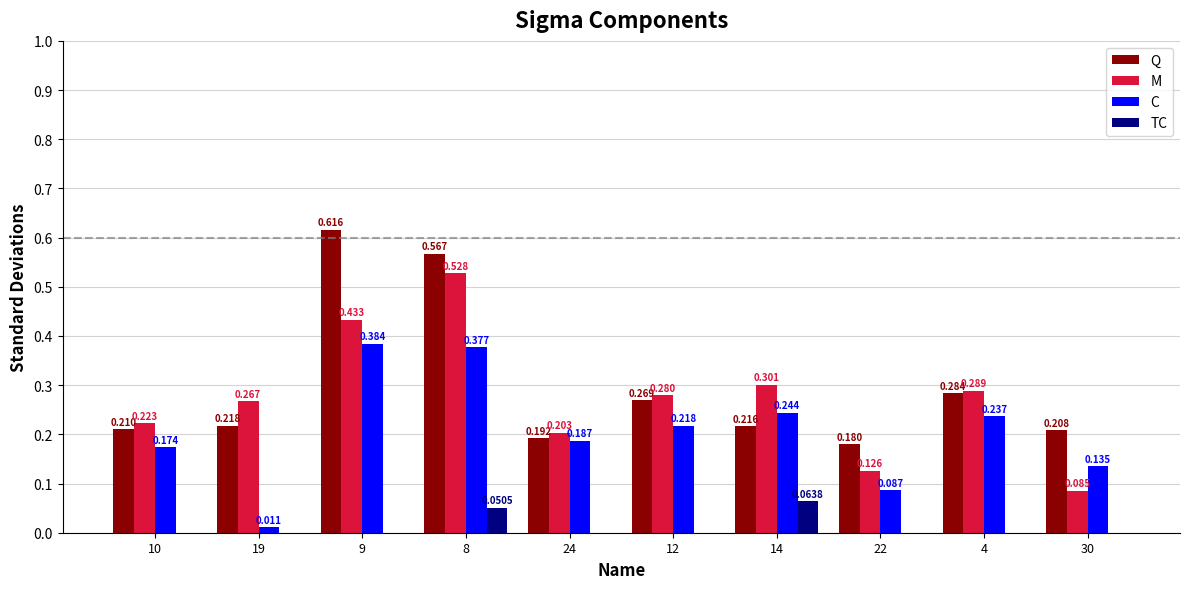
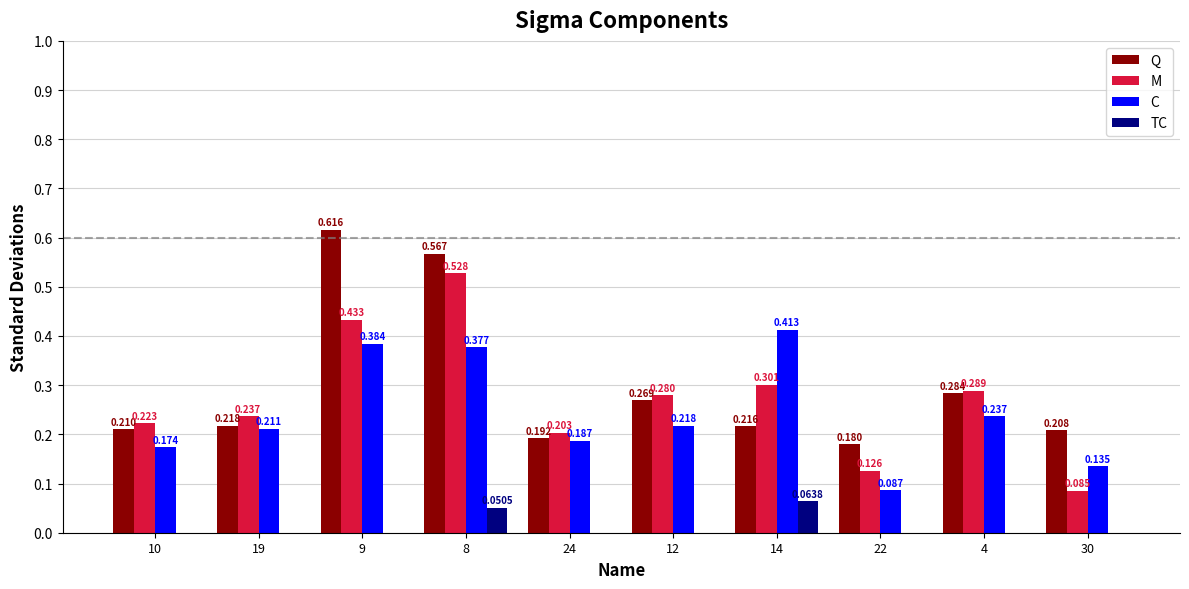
M, 19: 0.267 -> 0.237
C, 19: 0.011 -> 0.211
C, 14: 0.244 -> 0.413
